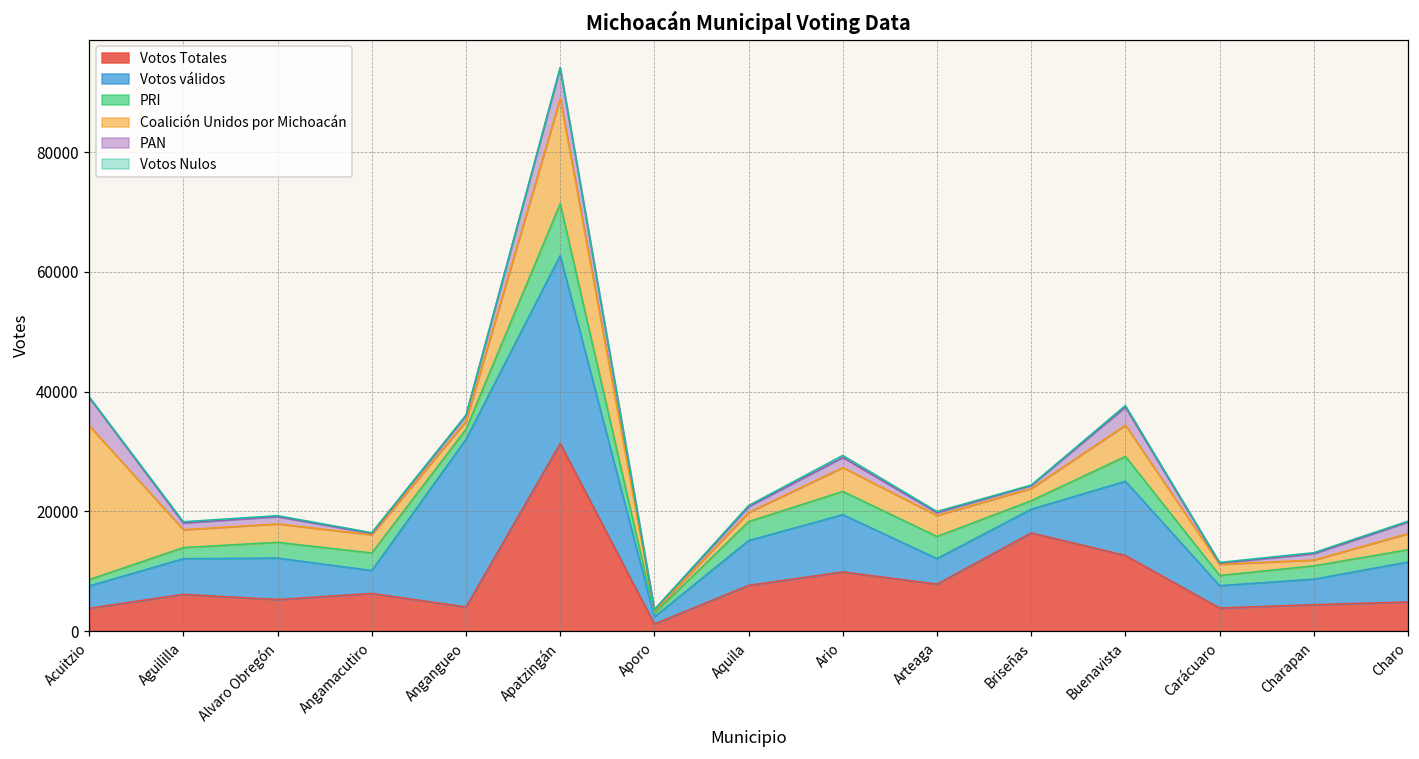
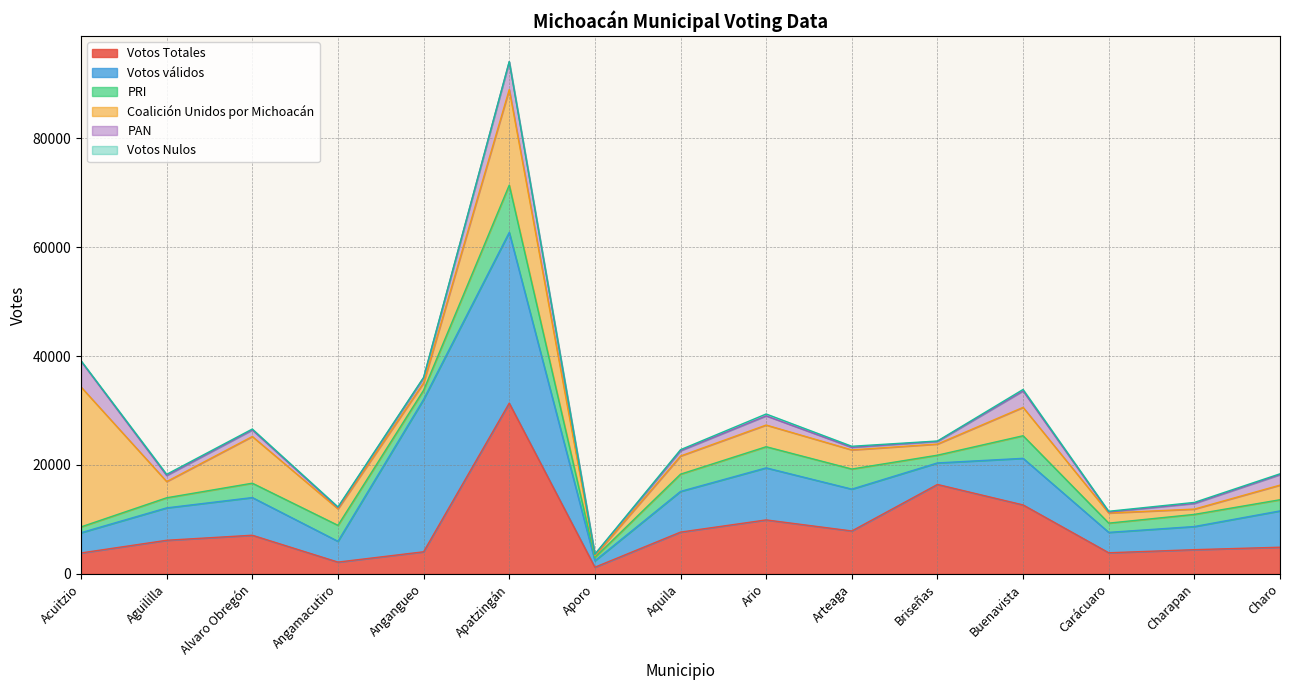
Votos Totales, Alvaro Obregón: 5000 -> 7000
Coalición Unidos por Michoacán, Alvaro Obregón: 3000 -> 9000
Votos Totales, Angamacutiro: 6000 -> 2000
Coalición Unidos por Michoacán, Aquila: 2000 -> 3000
Votos válidos, Arteaga: 4000 -> 8000
Votos válidos, Buenavista: 12000 -> 9000
